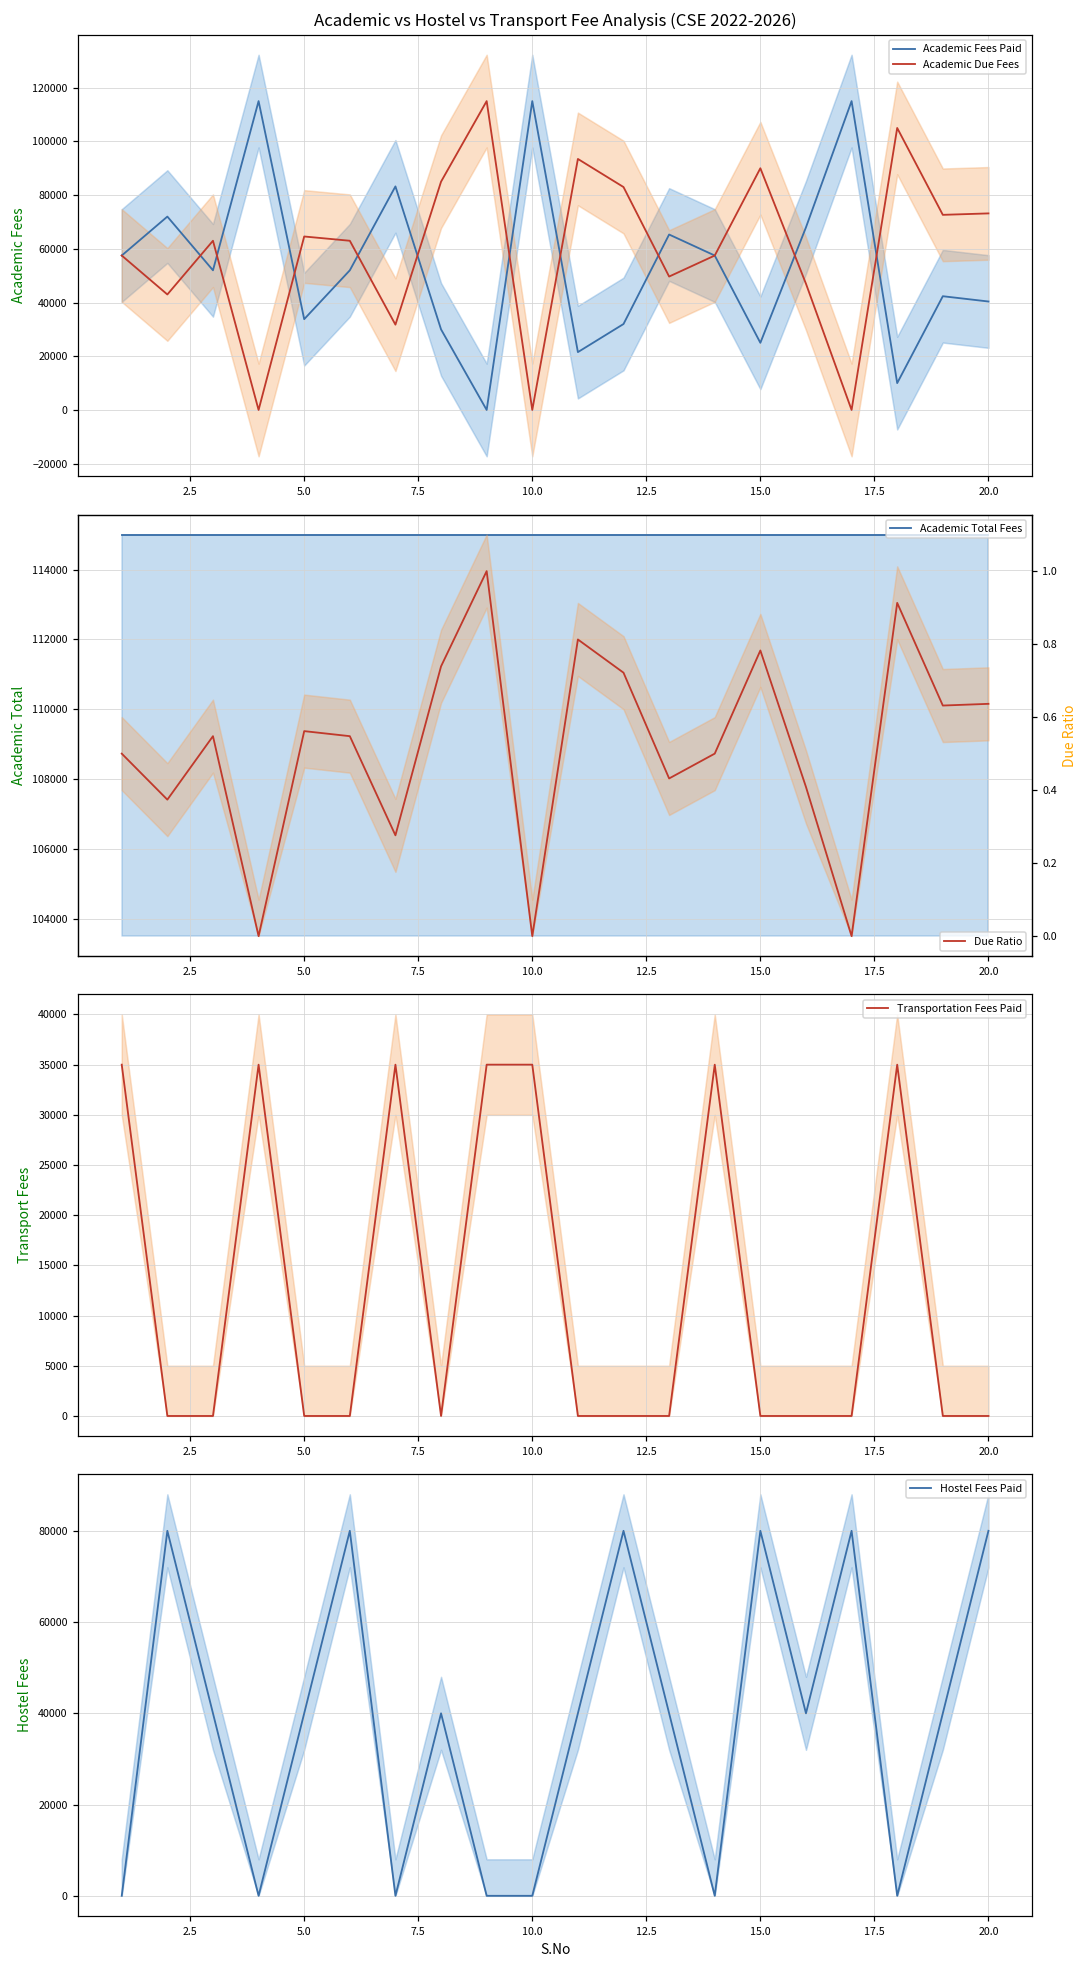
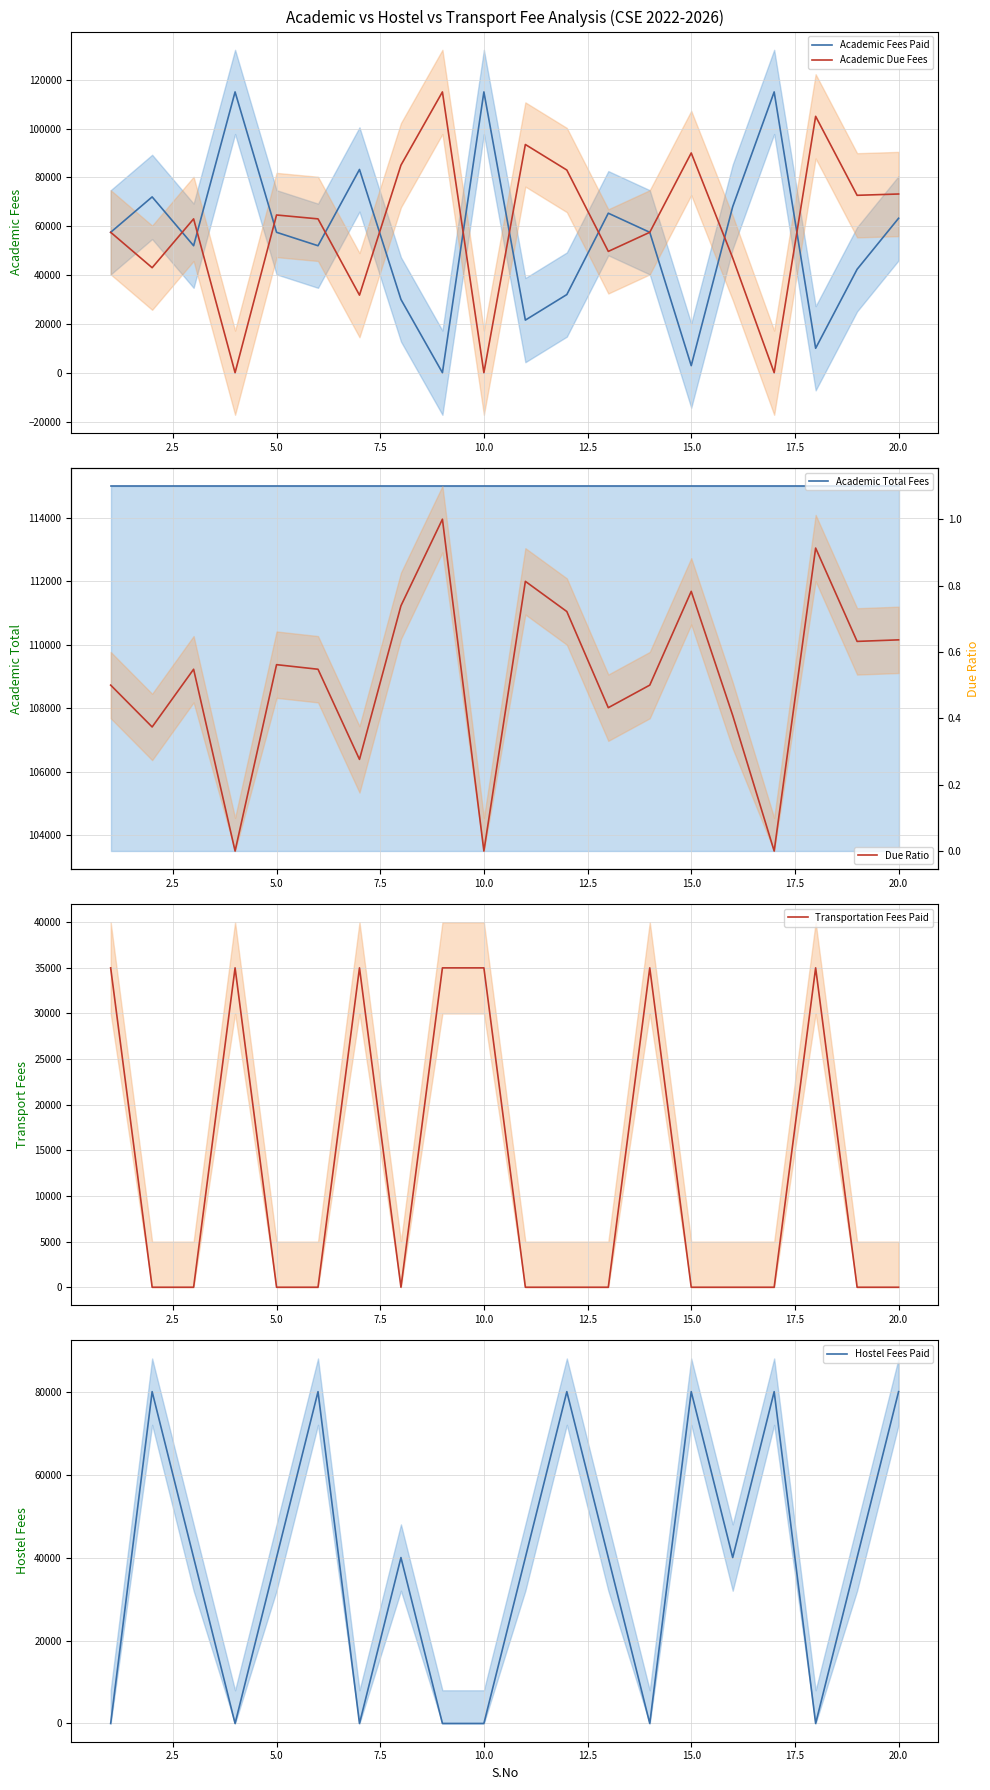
Academic vs Hostel vs Transport Fee Analysis (CSE 2022-2026), Academic Fees Paid, 5.0: 34000 -> 58000
Academic vs Hostel vs Transport Fee Analysis (CSE 2022-2026), Academic Fees Paid, 15.0: 25000 -> 3000
Academic vs Hostel vs Transport Fee Analysis (CSE 2022-2026), Academic Fees Paid, 20.0: 40000 -> 63000
